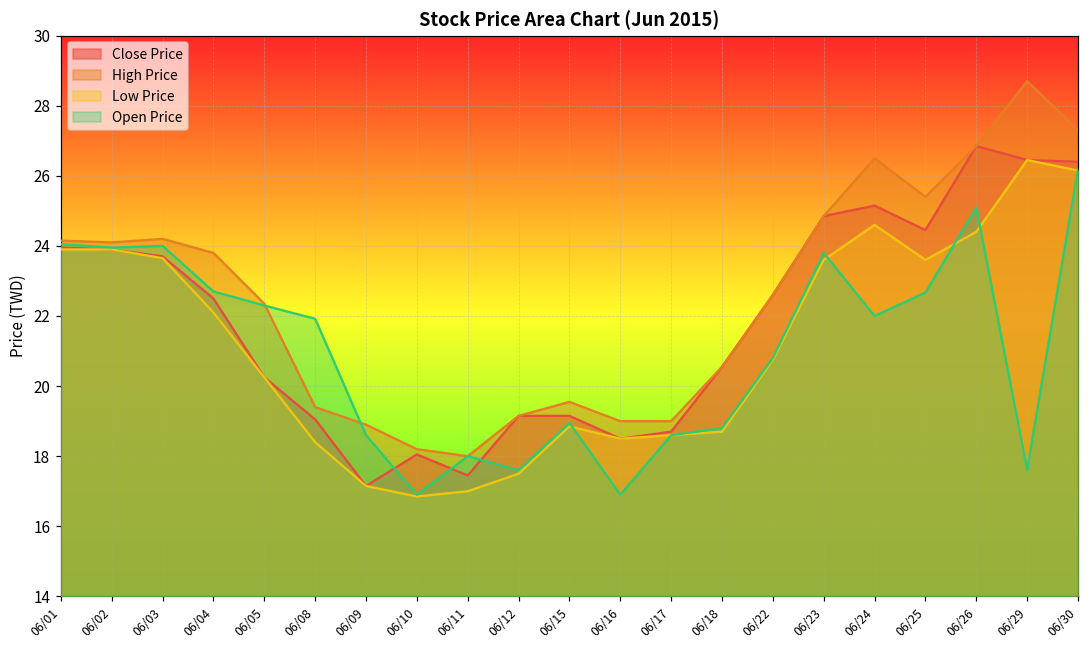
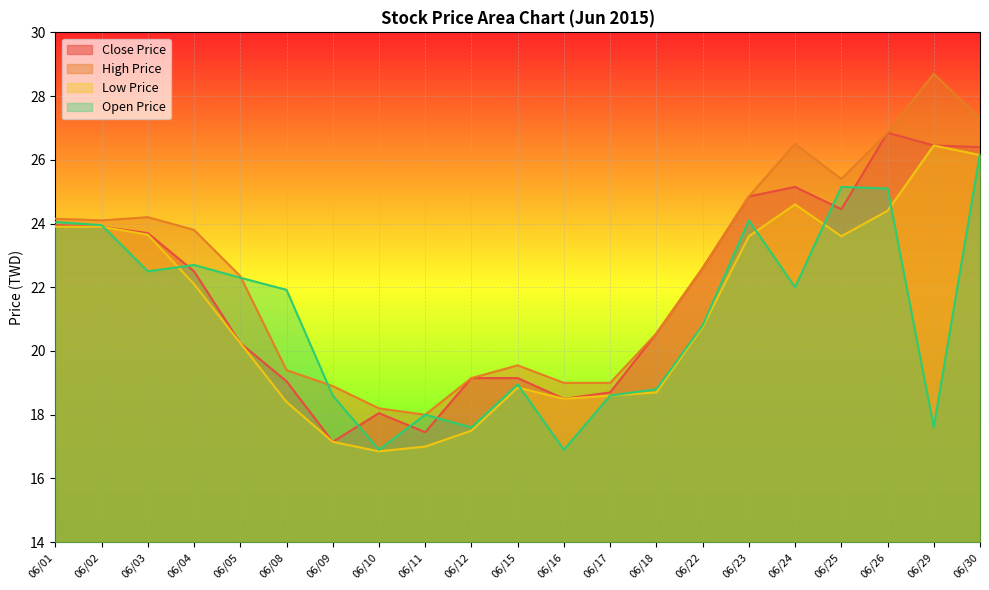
Open Price, 06/03: 24.0 -> 22.5
Open Price, 06/23: 23.8 -> 24.1
Open Price, 06/25: 22.7 -> 25.2
